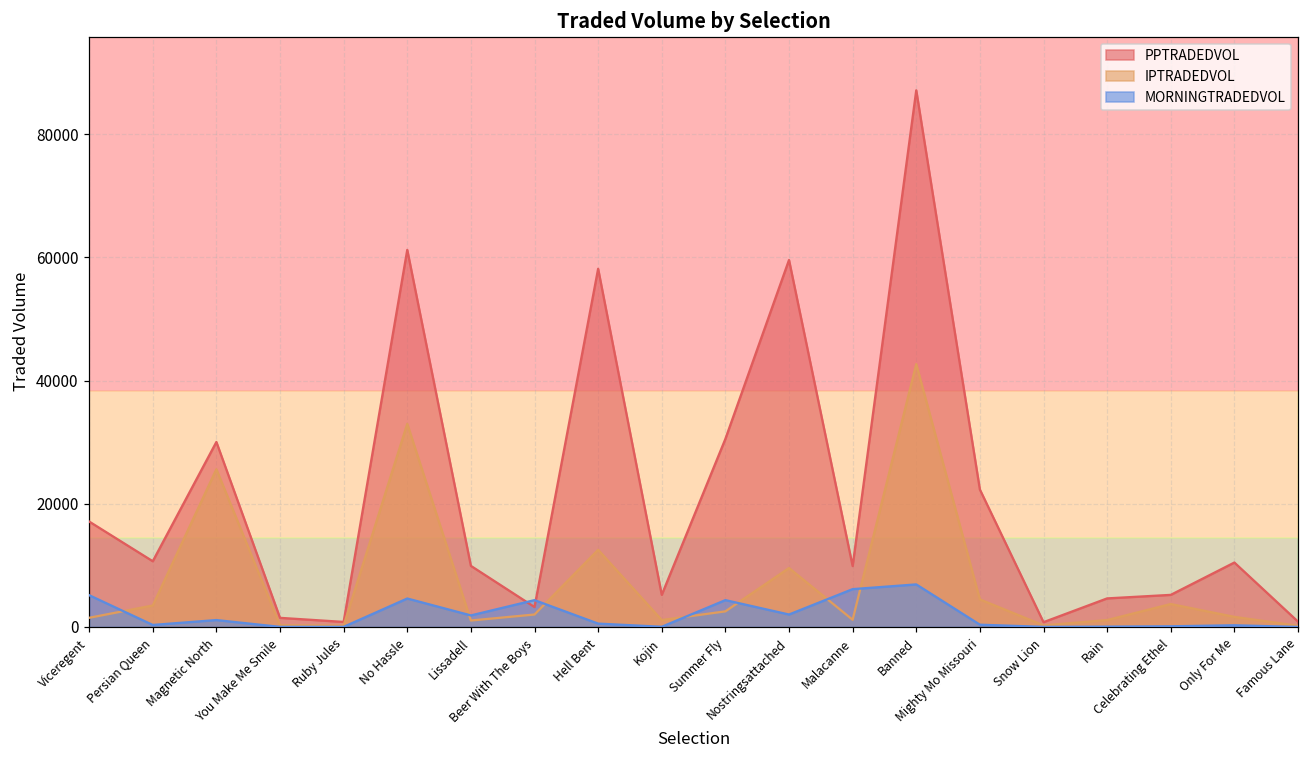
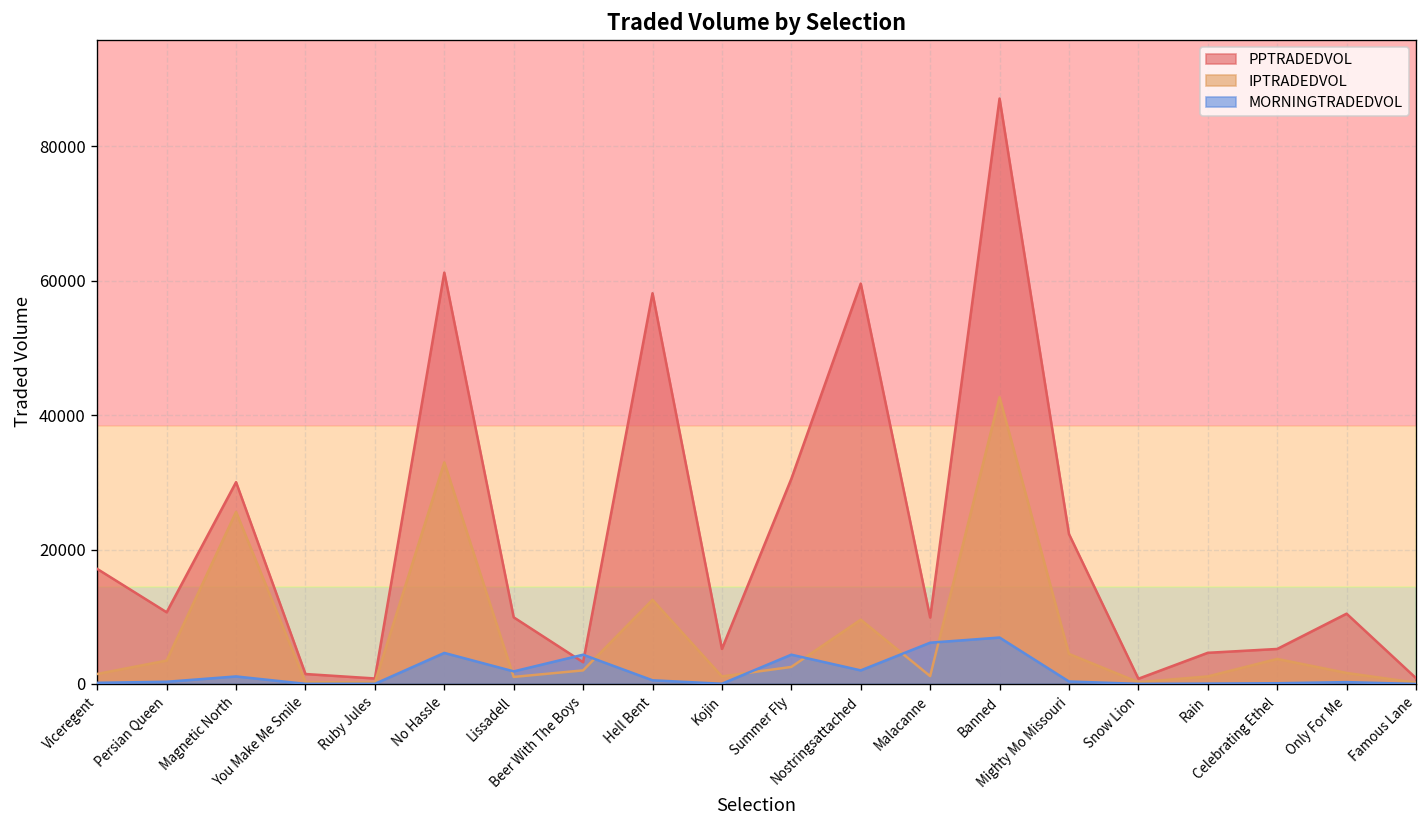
MORNINGTRADEDVOL, Viceregent: 5000 -> 0
